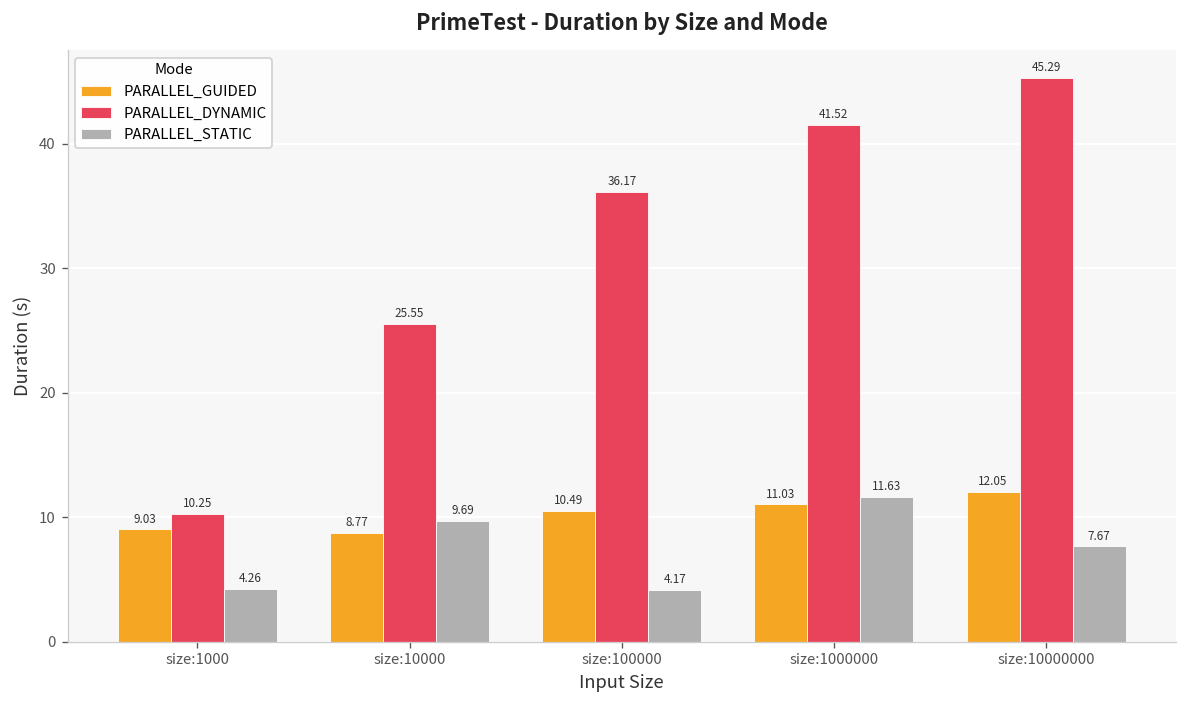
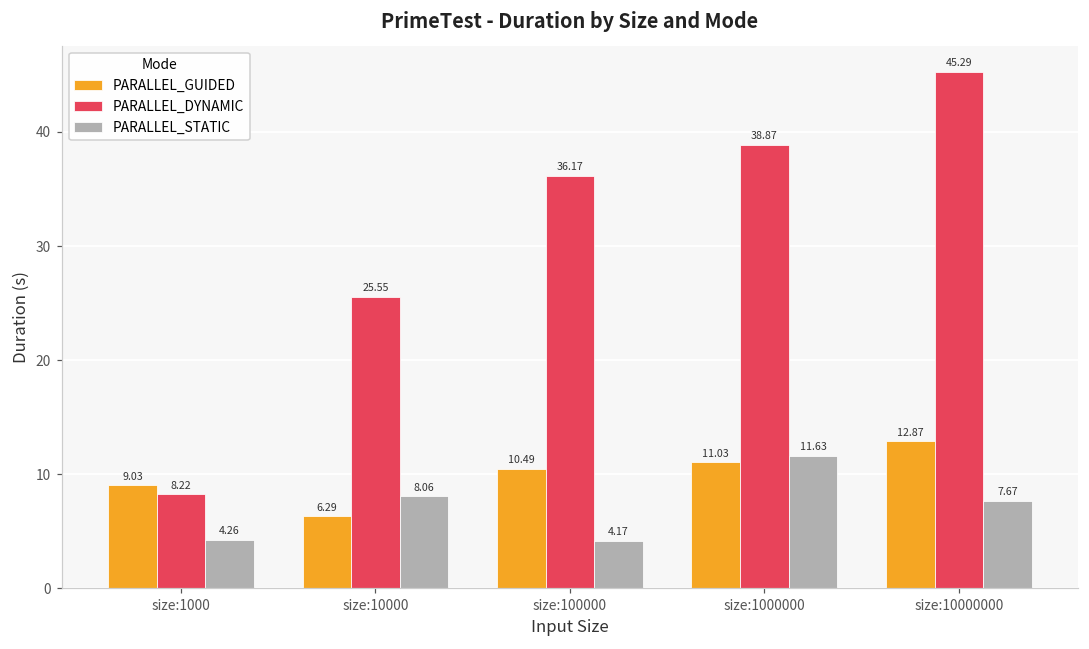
PARALLEL_DYNAMIC, size:1000: 10.25 -> 8.22
PARALLEL_GUIDED, size:10000: 8.77 -> 6.29
PARALLEL_STATIC, size:10000: 9.69 -> 8.06
PARALLEL_DYNAMIC, size:1000000: 41.52 -> 38.87
PARALLEL_GUIDED, size:10000000: 12.05 -> 12.87
